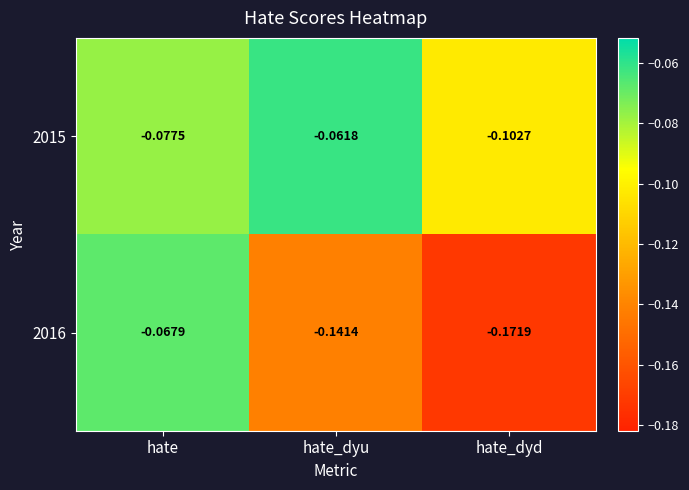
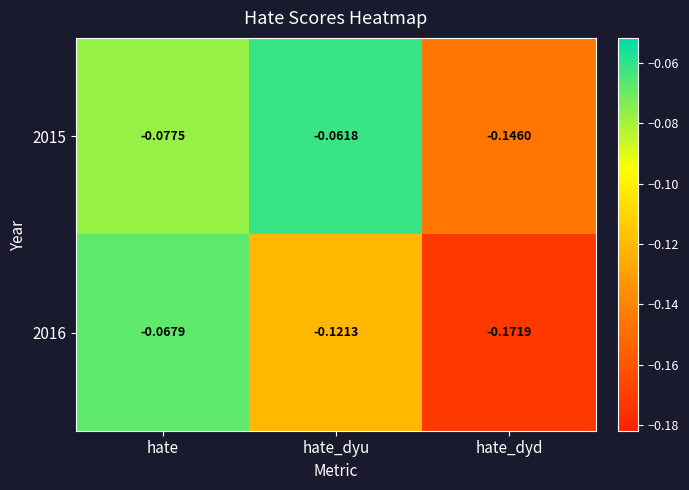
2015, hate_dyd: -0.1027 -> -0.1460
2016, hate_dyu: -0.1414 -> -0.1213
